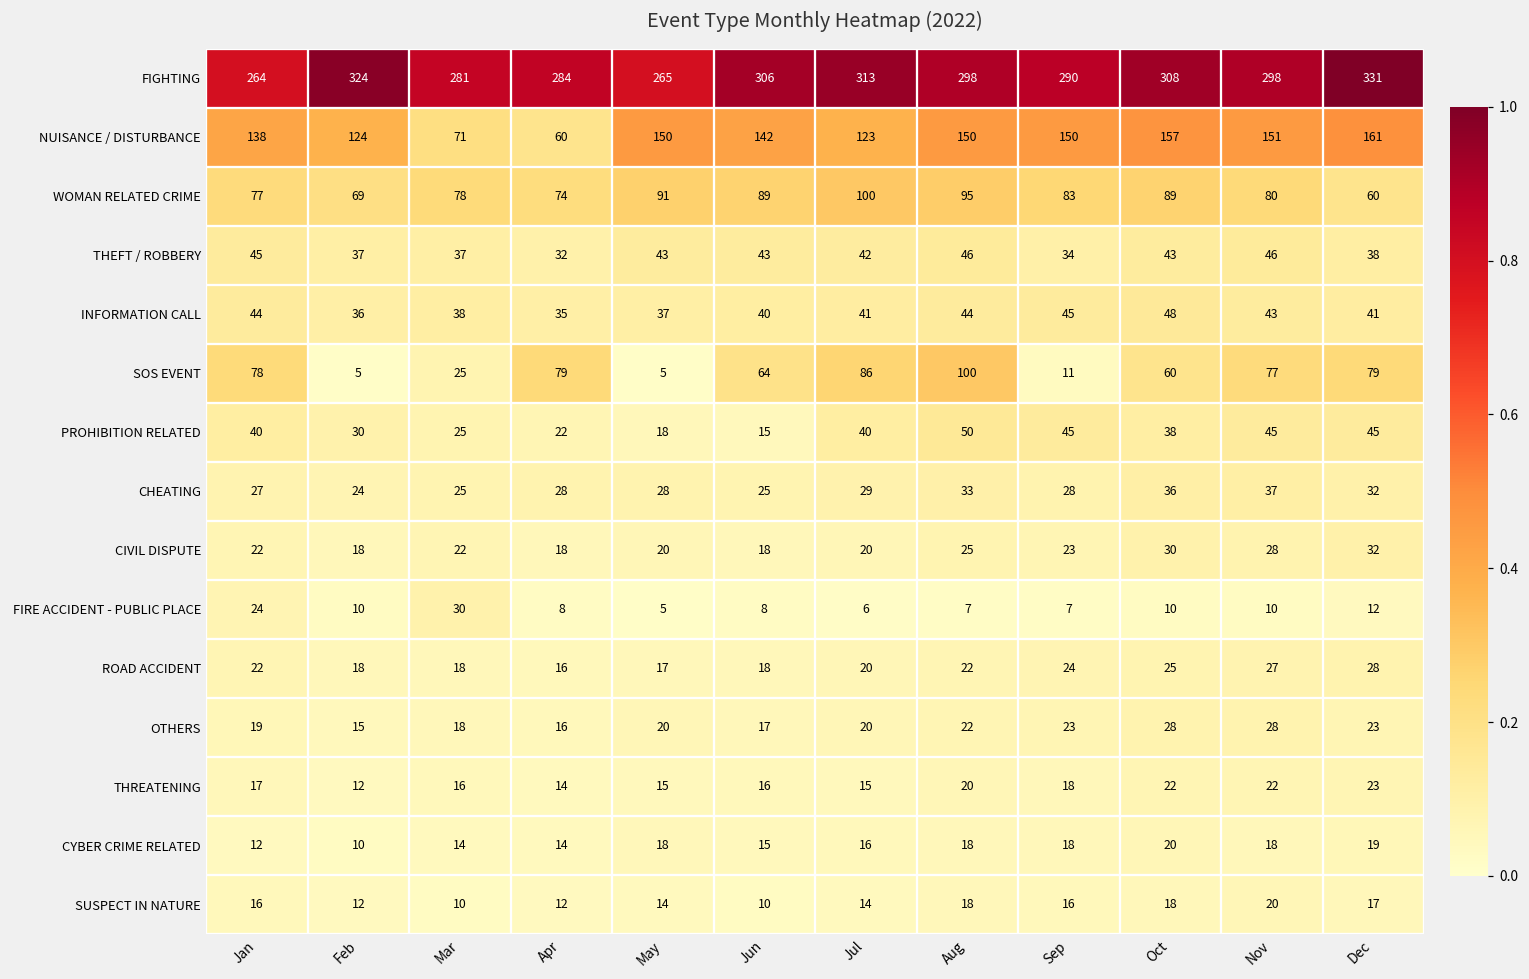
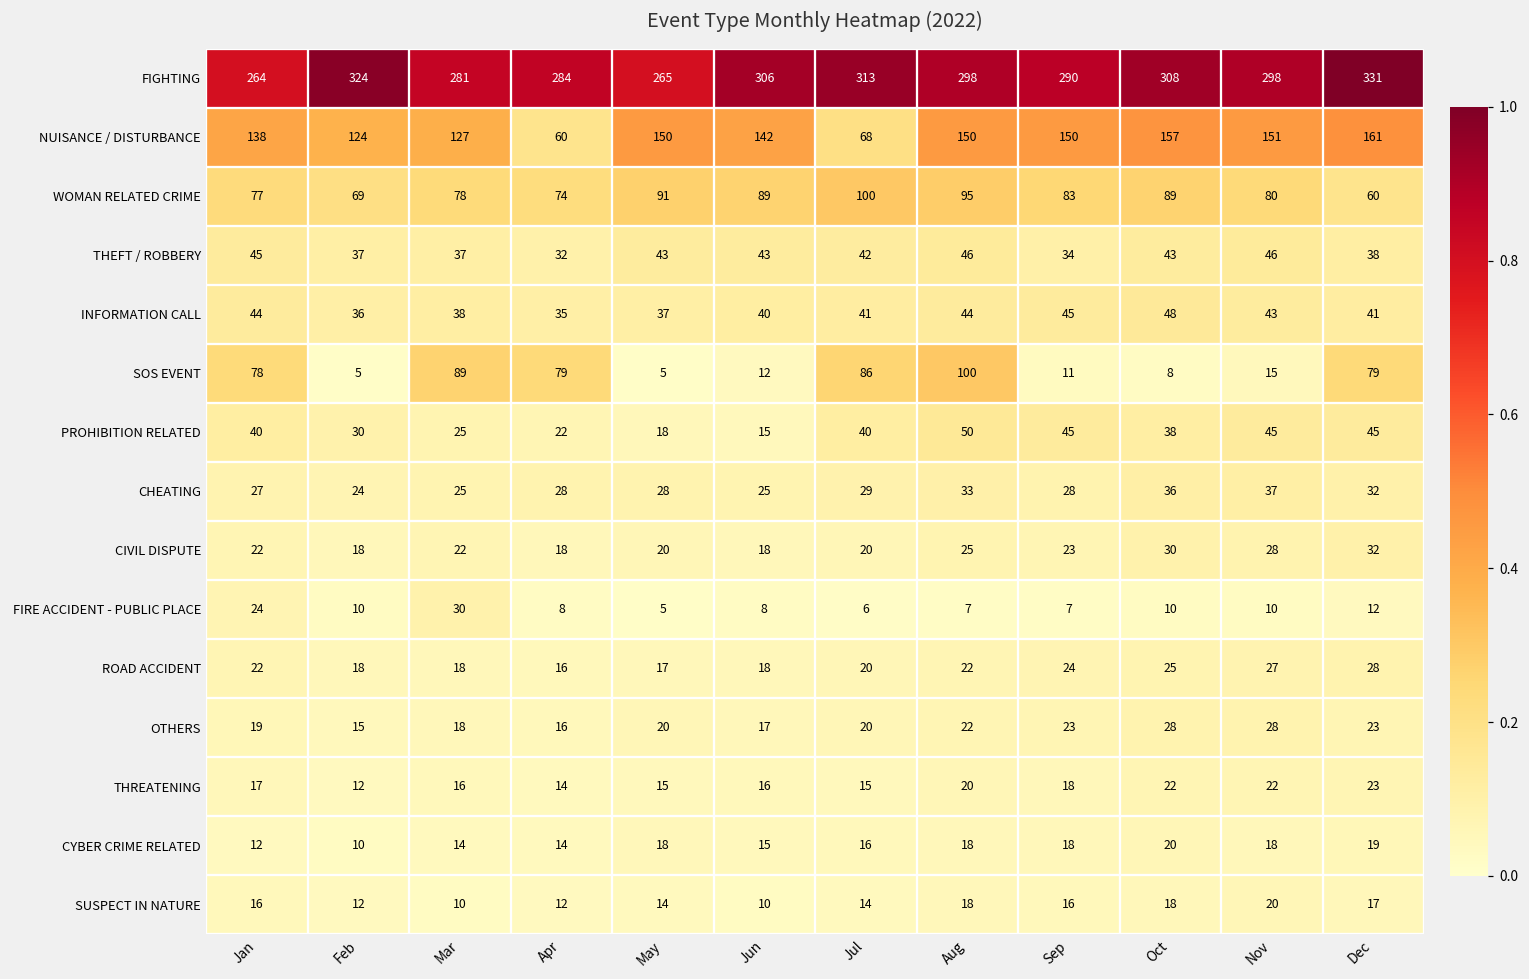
NUISANCE / DISTURBANCE, Mar: 71 -> 127
NUISANCE / DISTURBANCE, Jul: 123 -> 68
SOS EVENT, Mar: 25 -> 89
SOS EVENT, Jun: 64 -> 12
SOS EVENT, Oct: 60 -> 8
SOS EVENT, Nov: 77 -> 15
